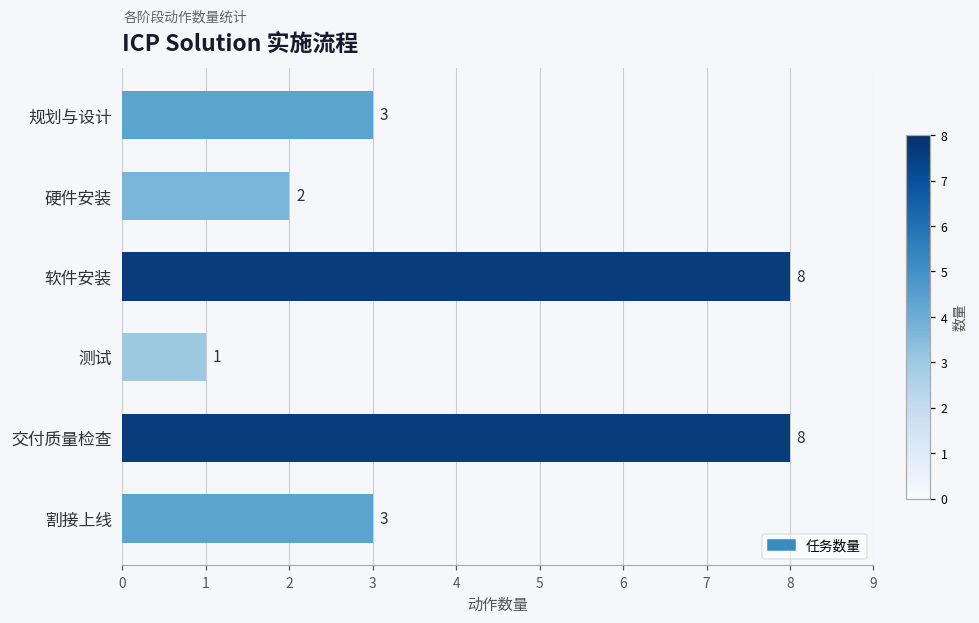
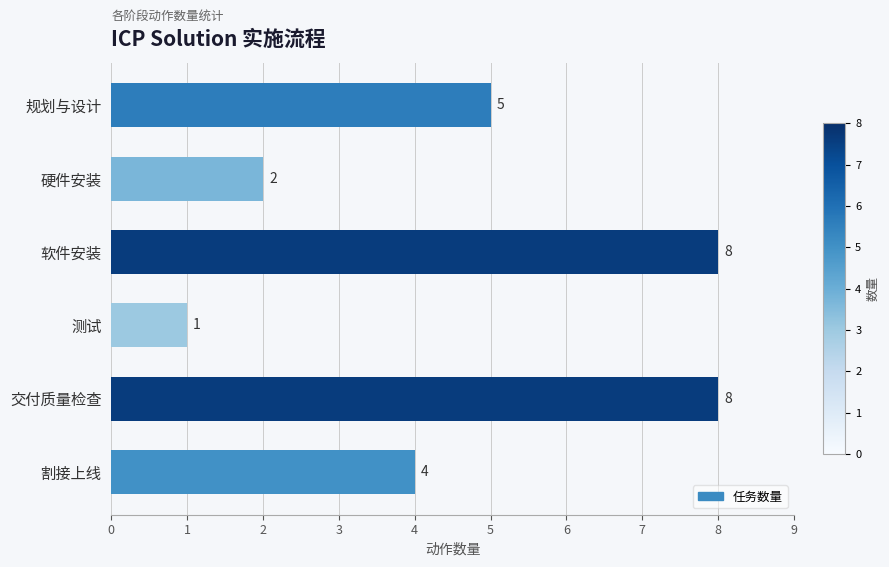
规划与设计: 3 -> 5
割接上线: 3 -> 4
